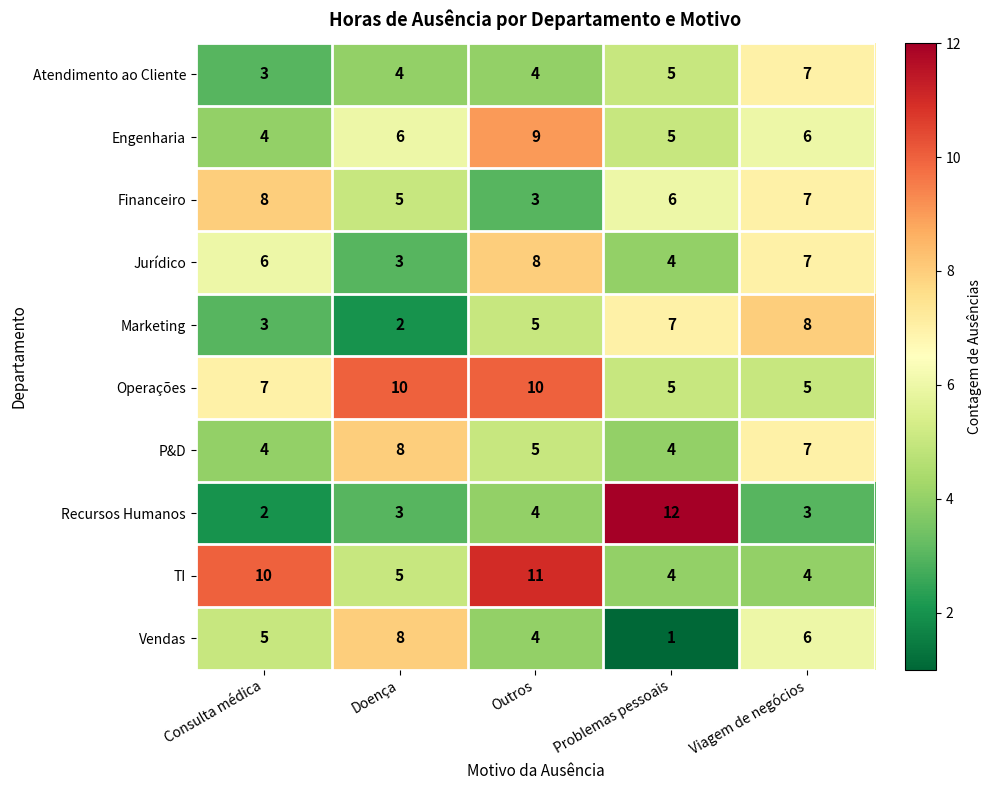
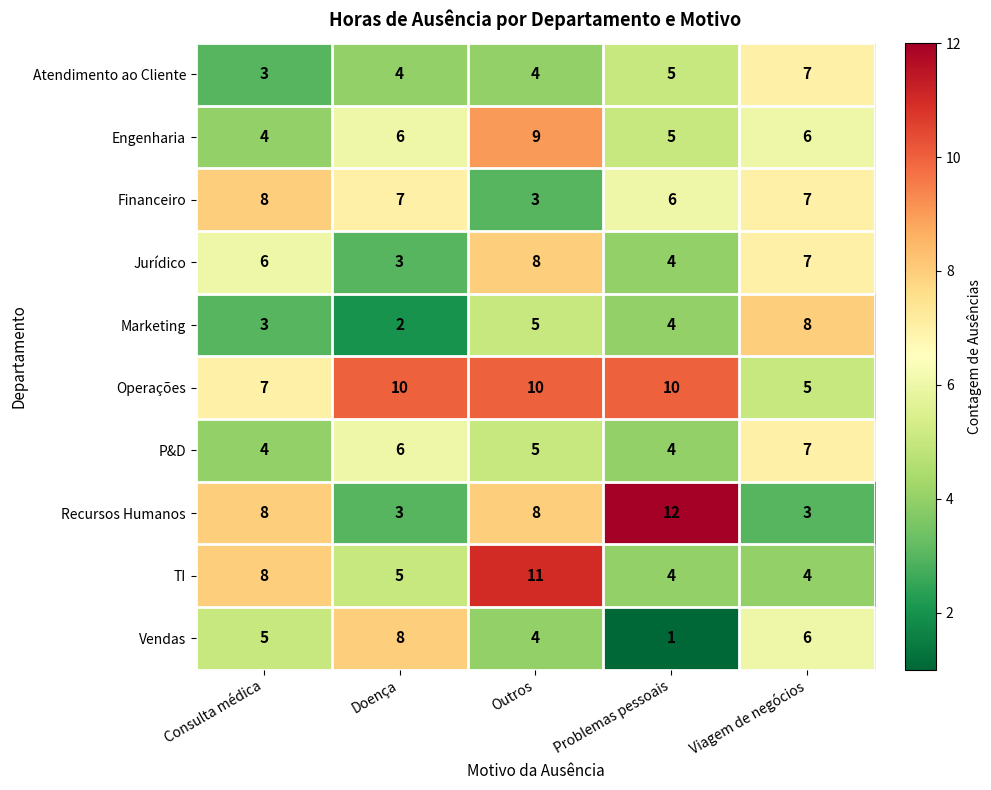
Financeiro, Doença: 5 -> 7
Marketing, Problemas pessoais: 7 -> 4
Operações, Problemas pessoais: 5 -> 10
P&D, Doença: 8 -> 6
Recursos Humanos, Consulta médica: 2 -> 8
Recursos Humanos, Outros: 4 -> 8
TI, Consulta médica: 10 -> 8
